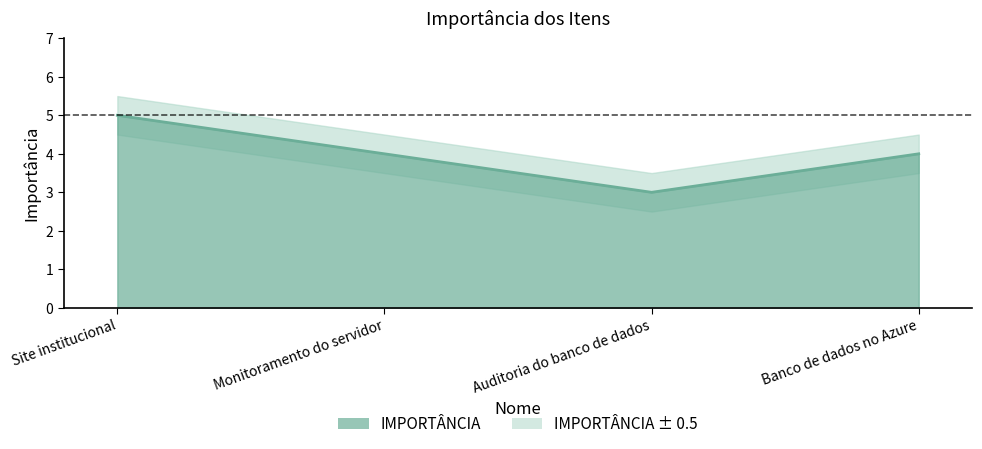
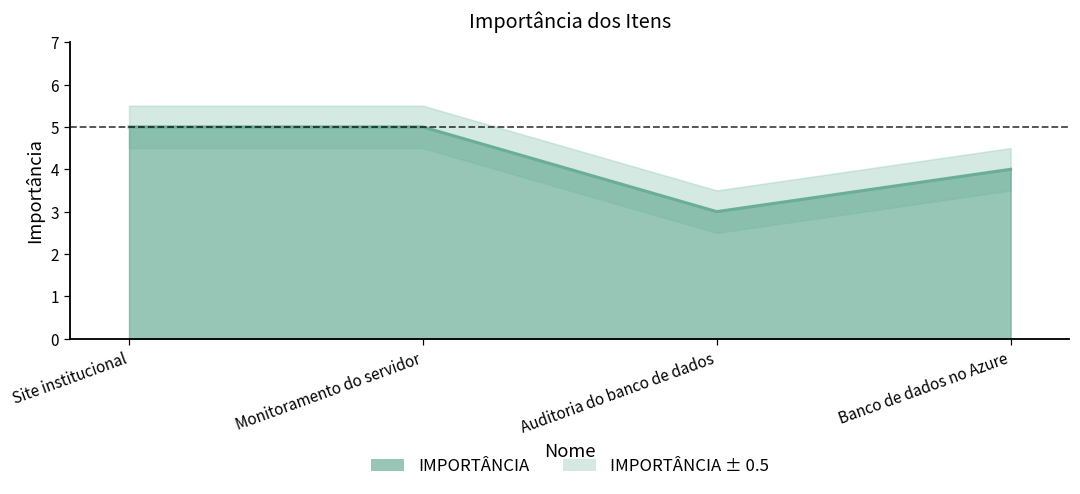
IMPORTÂNCIA, Monitoramento do servidor: 4 -> 5
